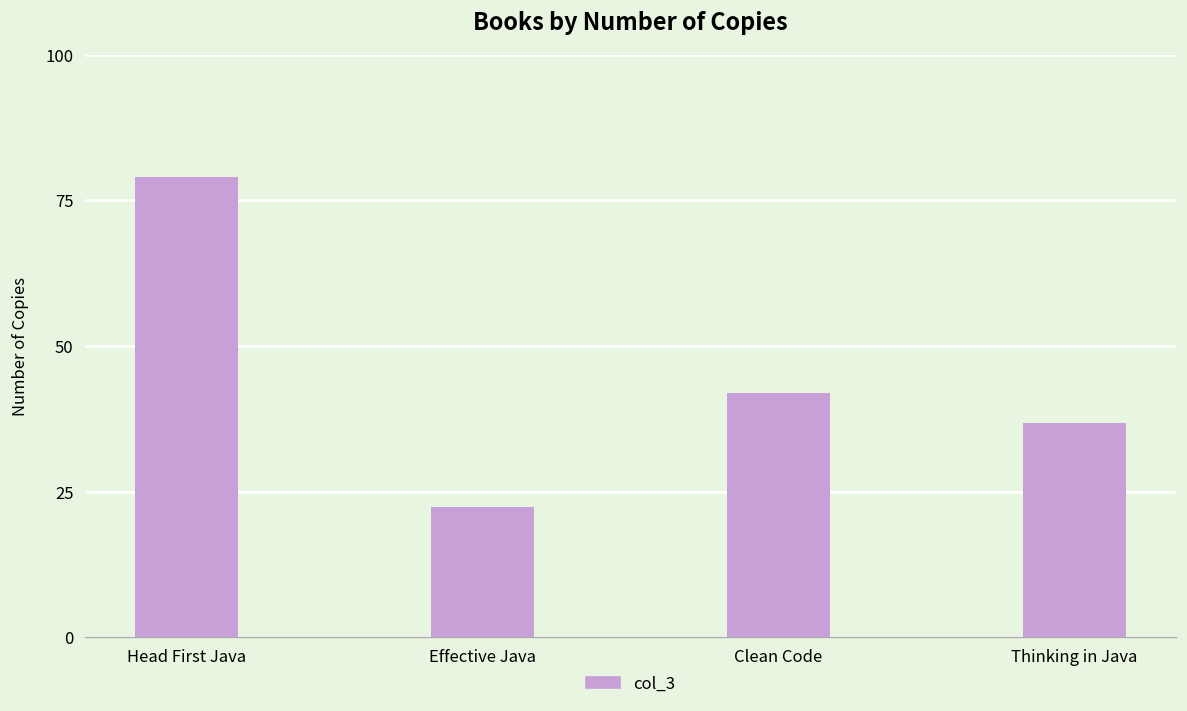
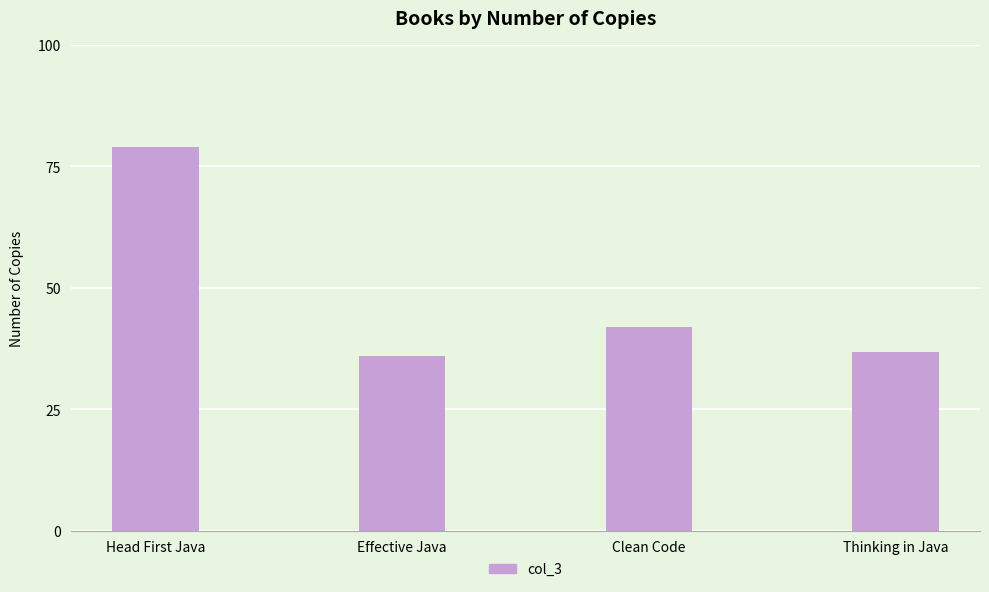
Effective Java: 22 -> 36
